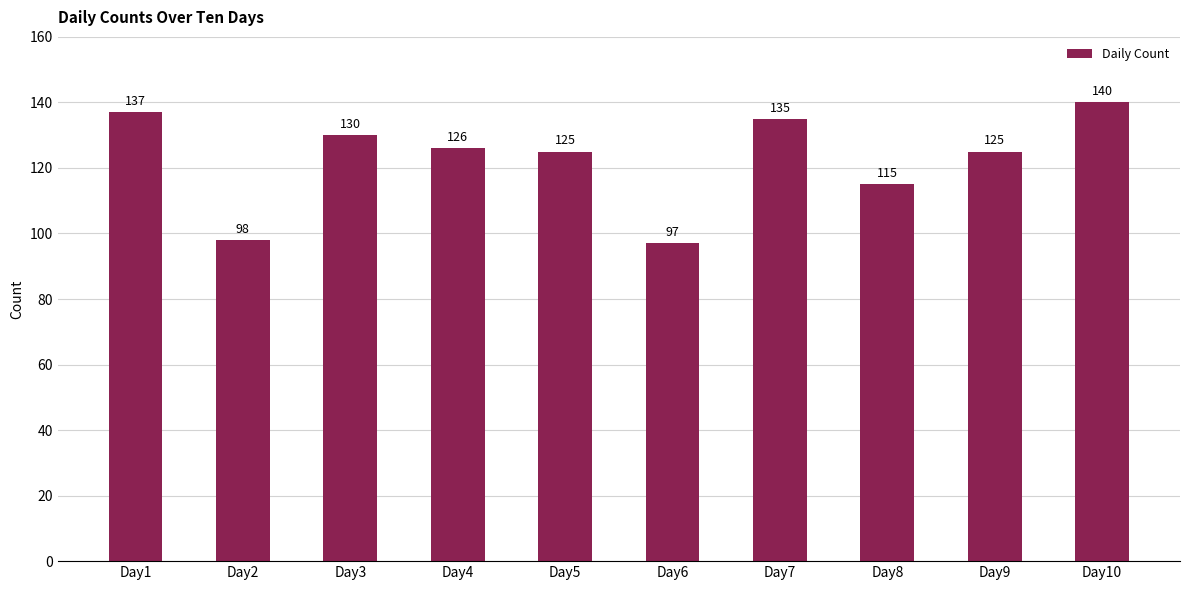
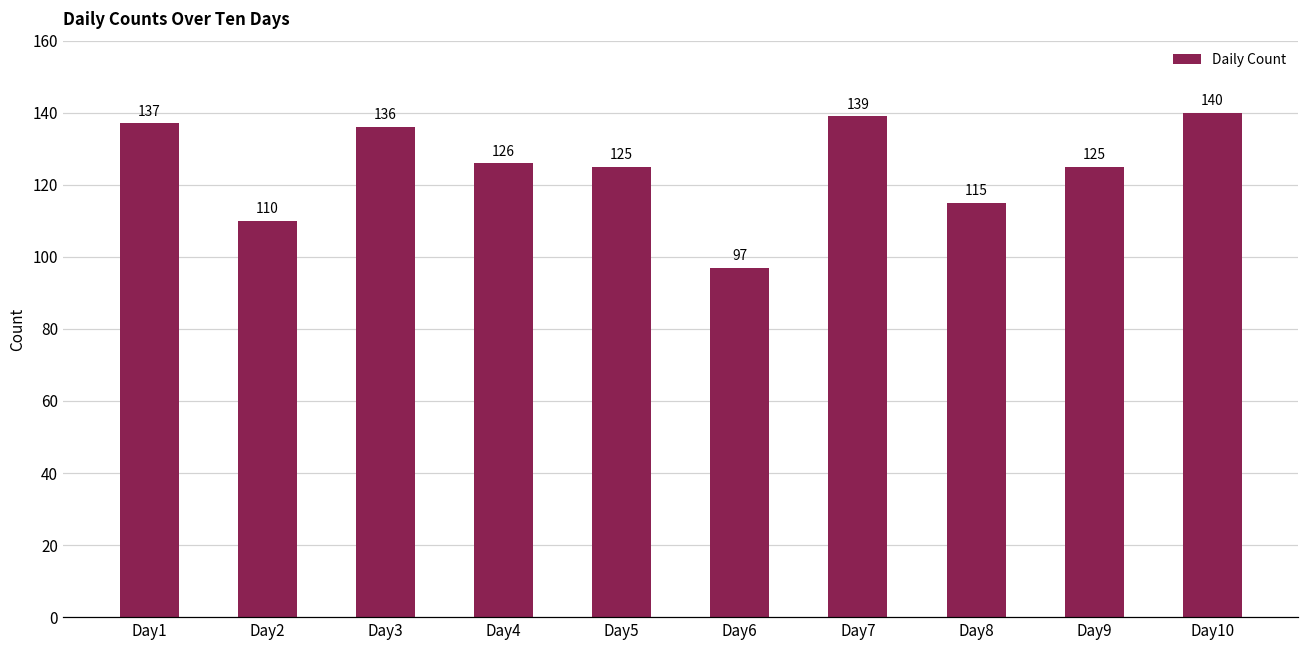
Day2: 98 -> 110
Day3: 130 -> 136
Day7: 135 -> 139
